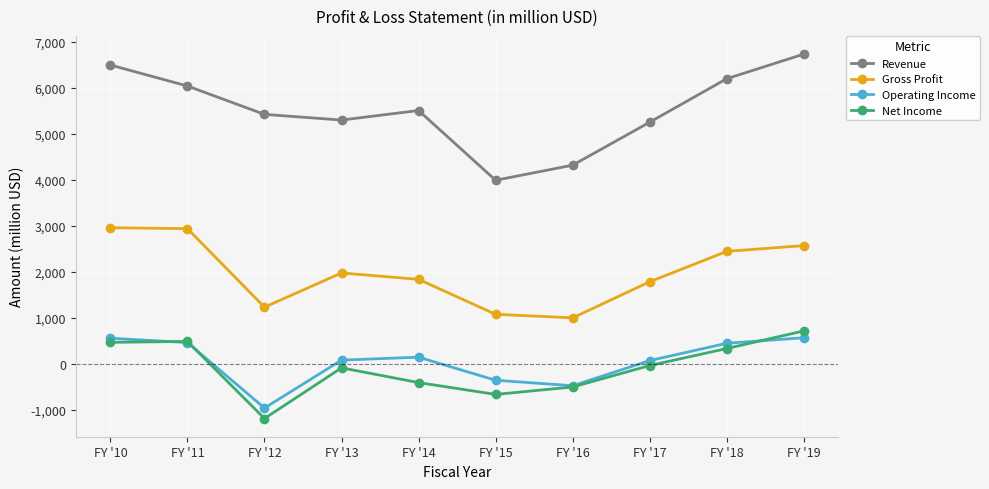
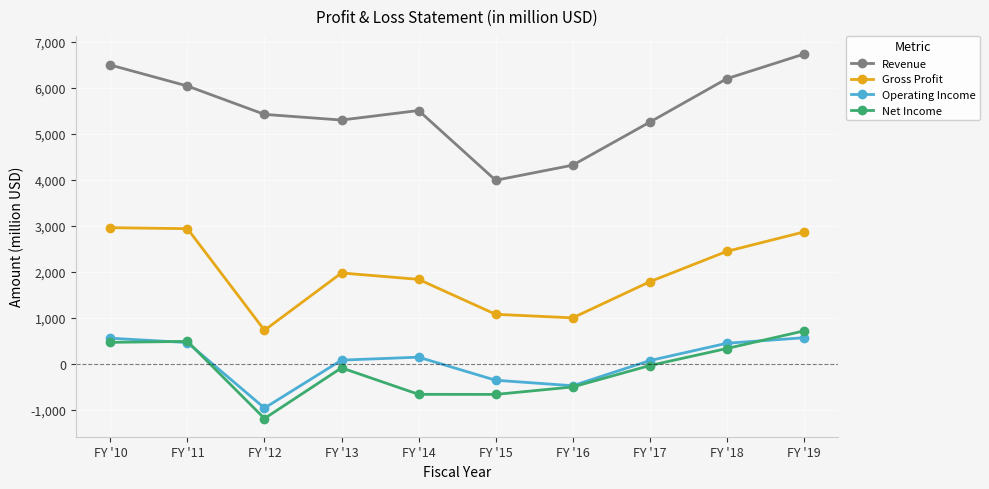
Gross Profit, FY '12: 1,200 -> 700
Net Income, FY '14: -400 -> -700
Gross Profit, FY '19: 2,600 -> 2,900
